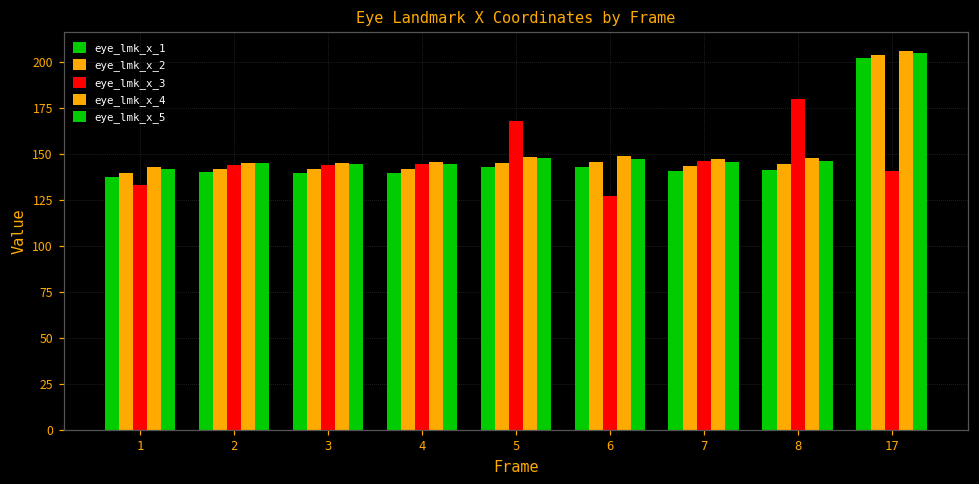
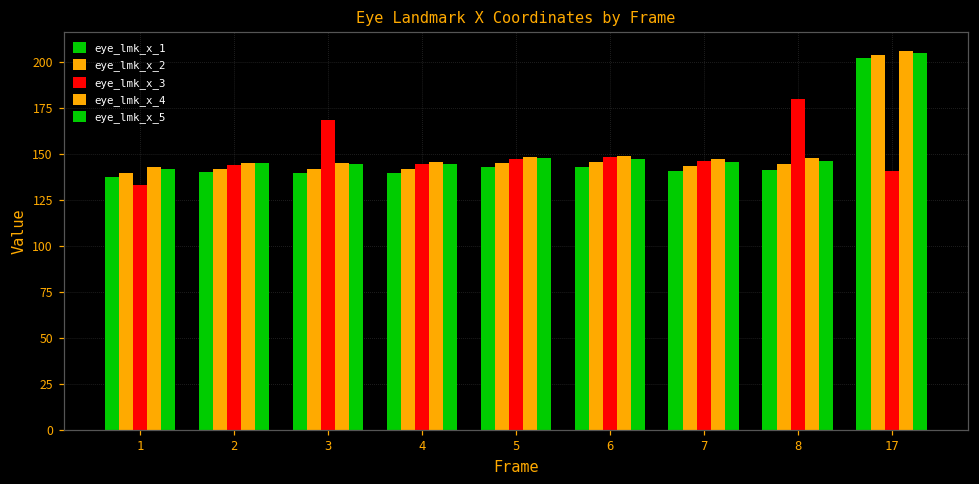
eye_lmk_x_3, 3: 144 -> 168
eye_lmk_x_3, 5: 168 -> 148
eye_lmk_x_3, 6: 127 -> 148
